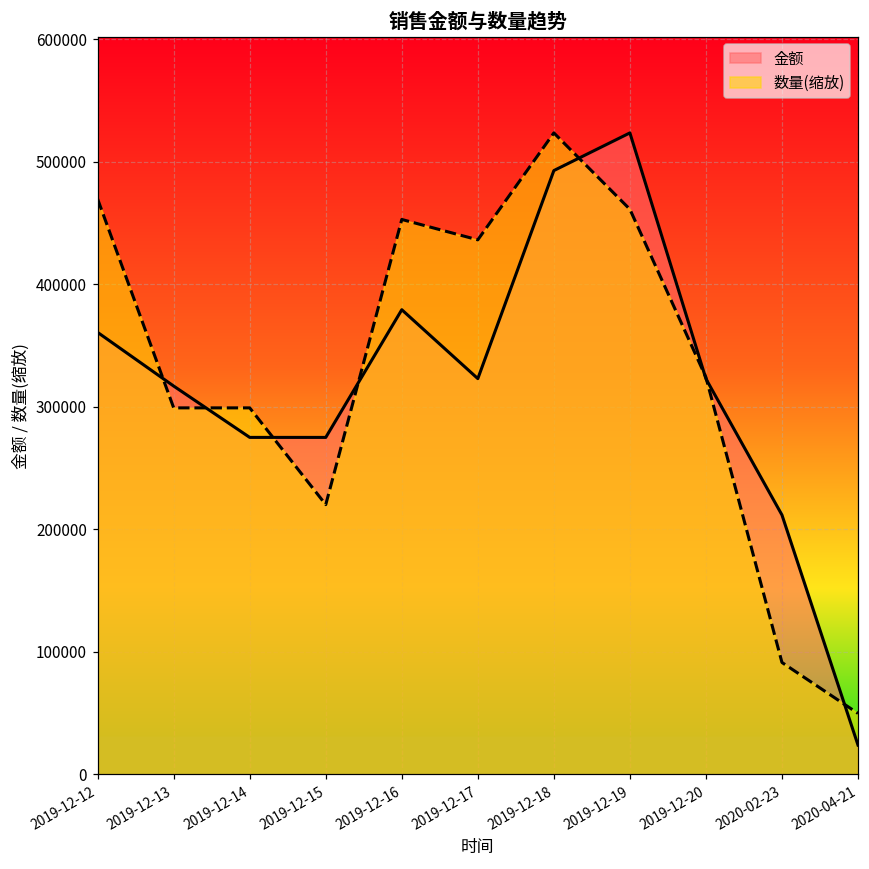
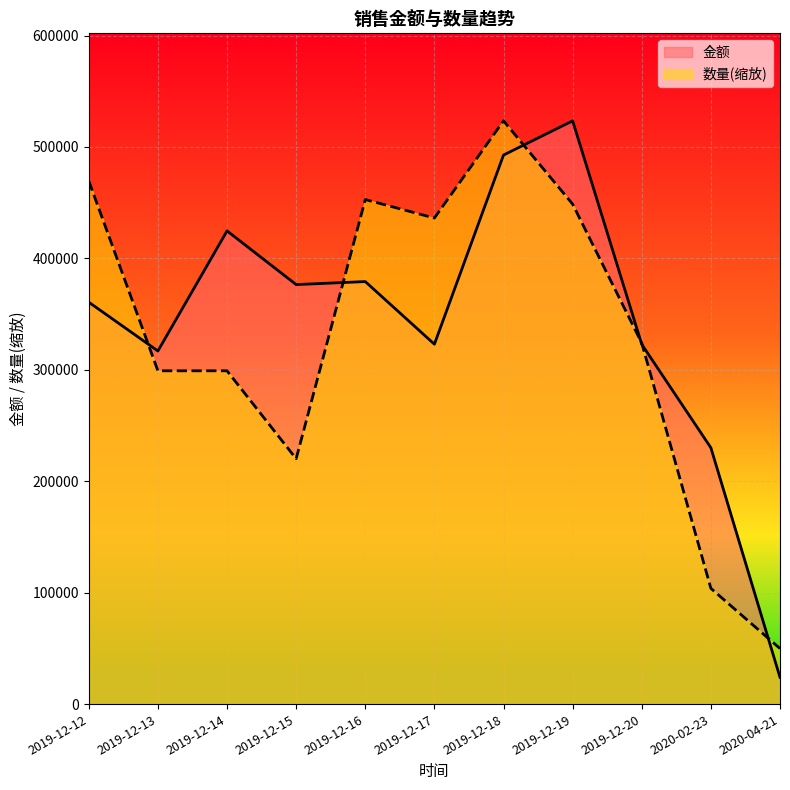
金额, 2019-12-14: 275000 -> 425000
金额, 2019-12-15: 275000 -> 377000
数量(缩放), 2019-12-19: 461000 -> 449000
金额, 2020-02-23: 212000 -> 230000
数量(缩放), 2020-02-23: 91000 -> 104000
